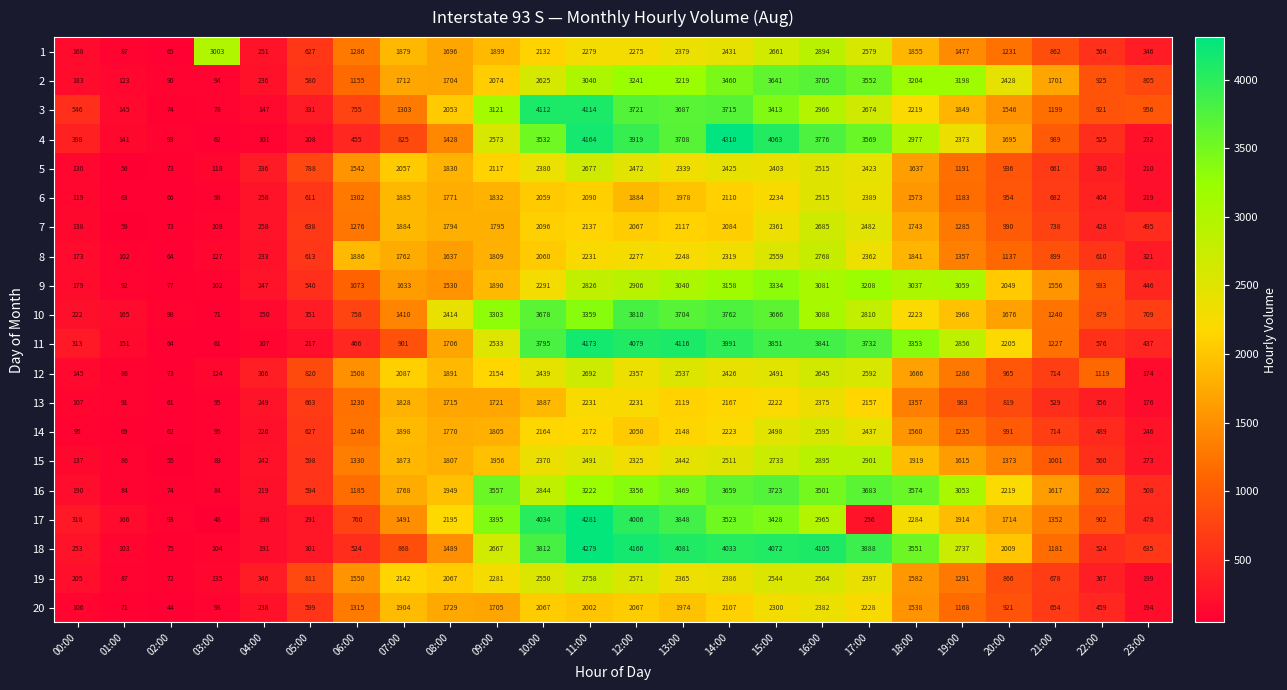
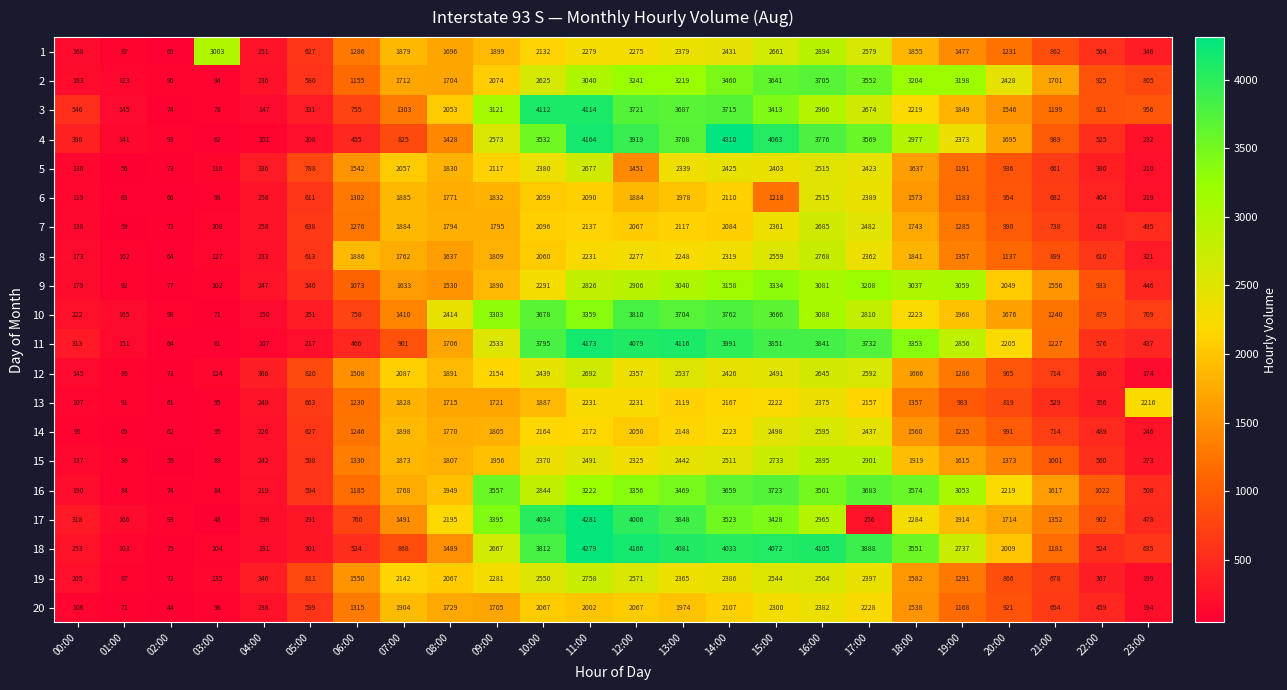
5, 12:00: 2472 -> 1451
6, 15:00: 2234 -> 1218
12, 22:00: 1119 -> 380
13, 23:00: 176 -> 2216
